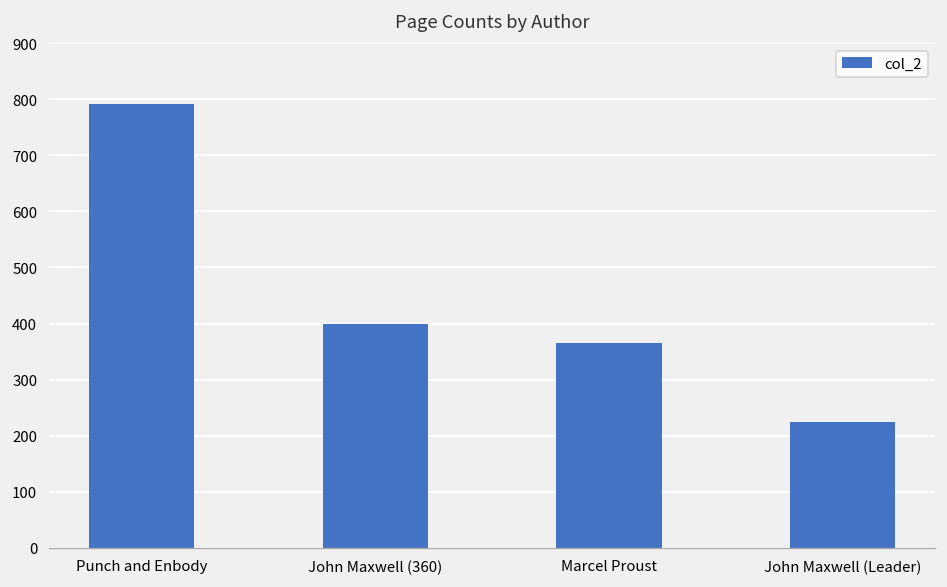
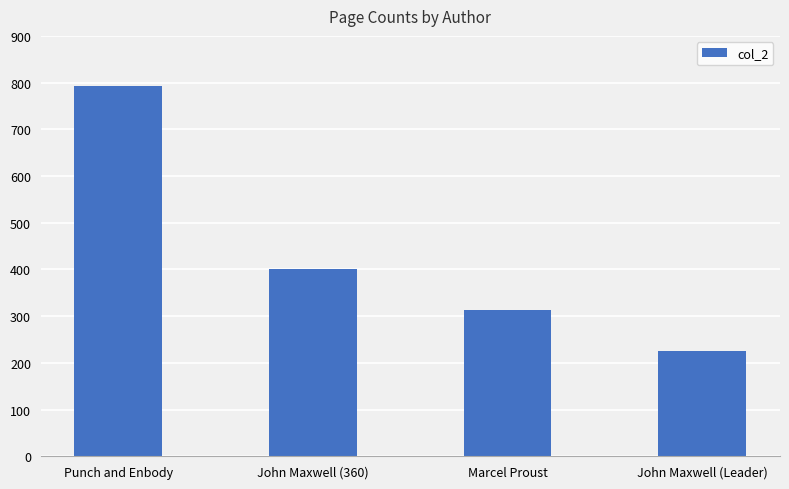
Marcel Proust: 370 -> 310
